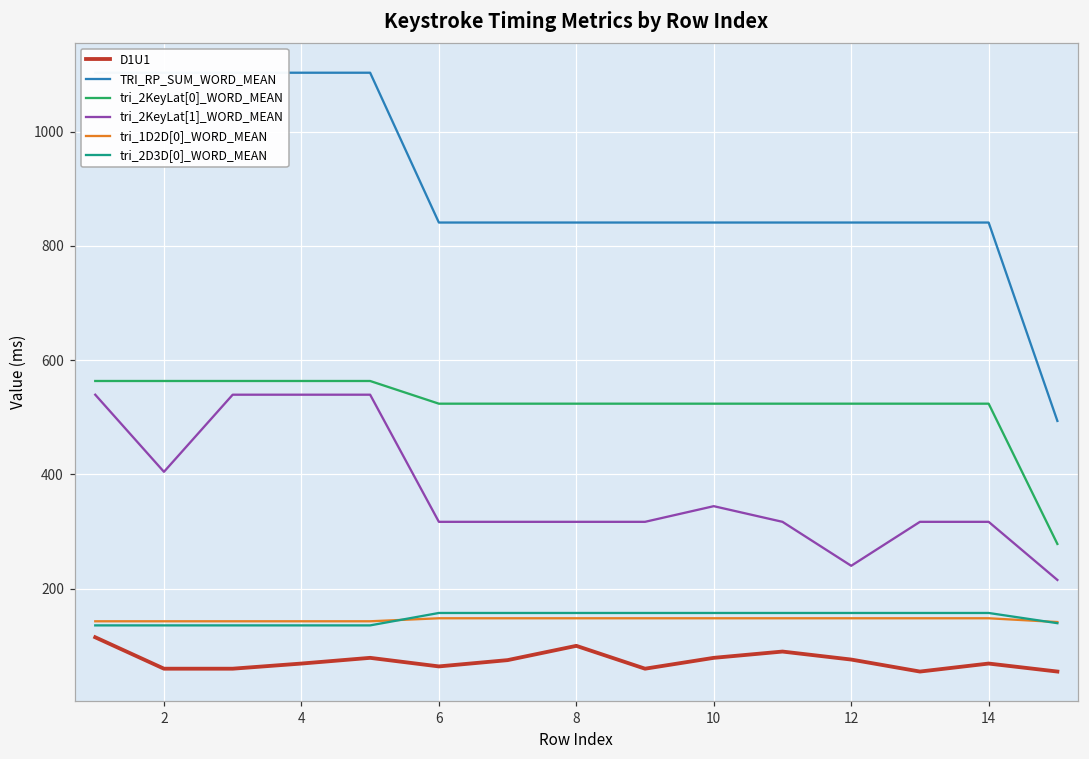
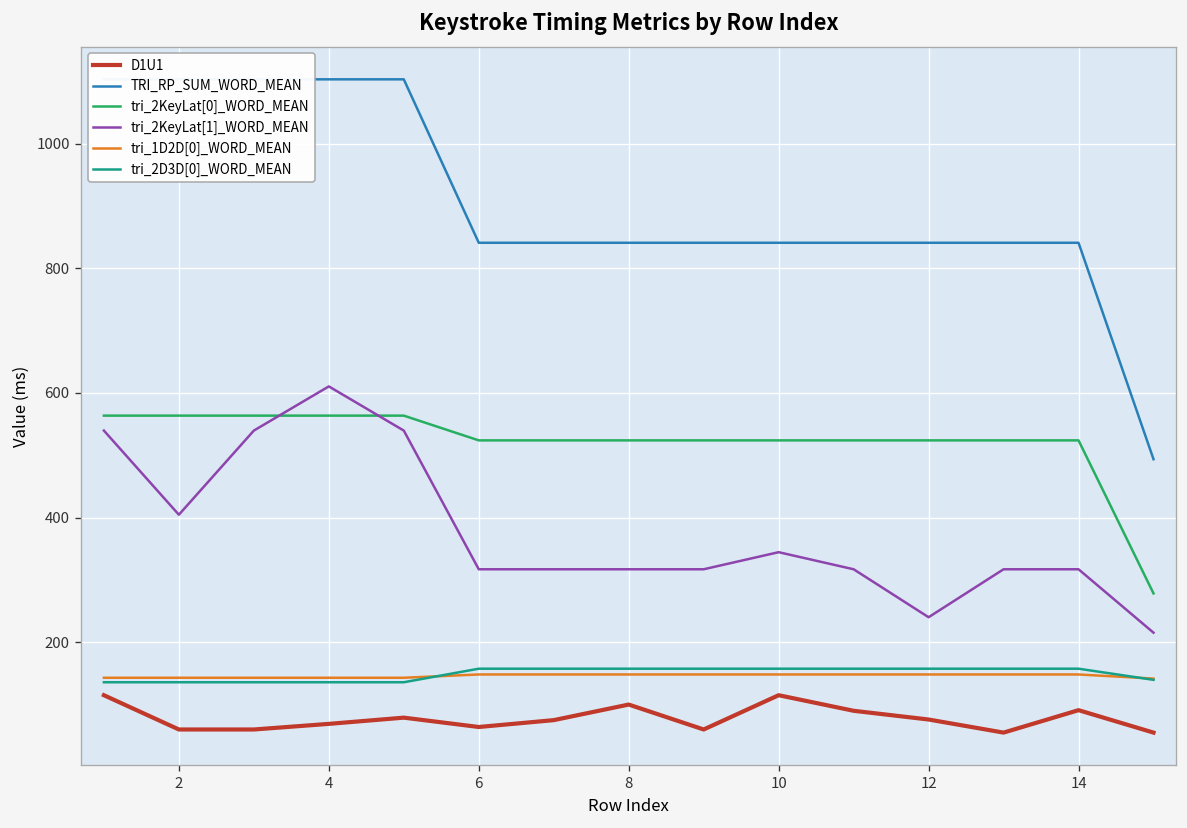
tri_2KeyLat[1]_WORD_MEAN, 4: 540 -> 610
D1U1, 10: 80 -> 120
D1U1, 14: 70 -> 90
